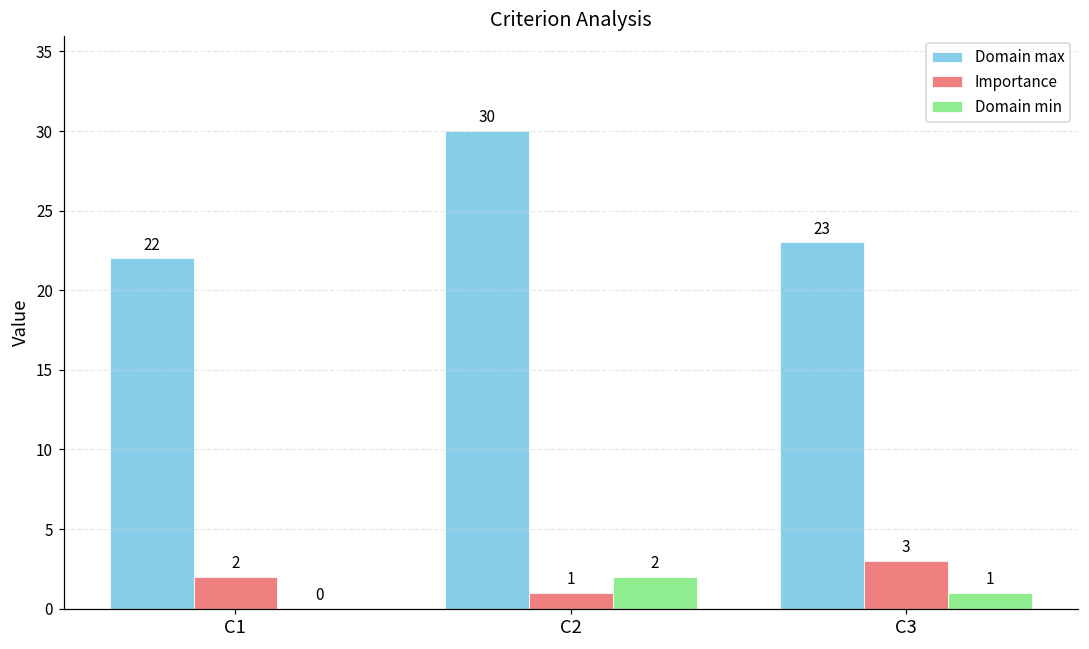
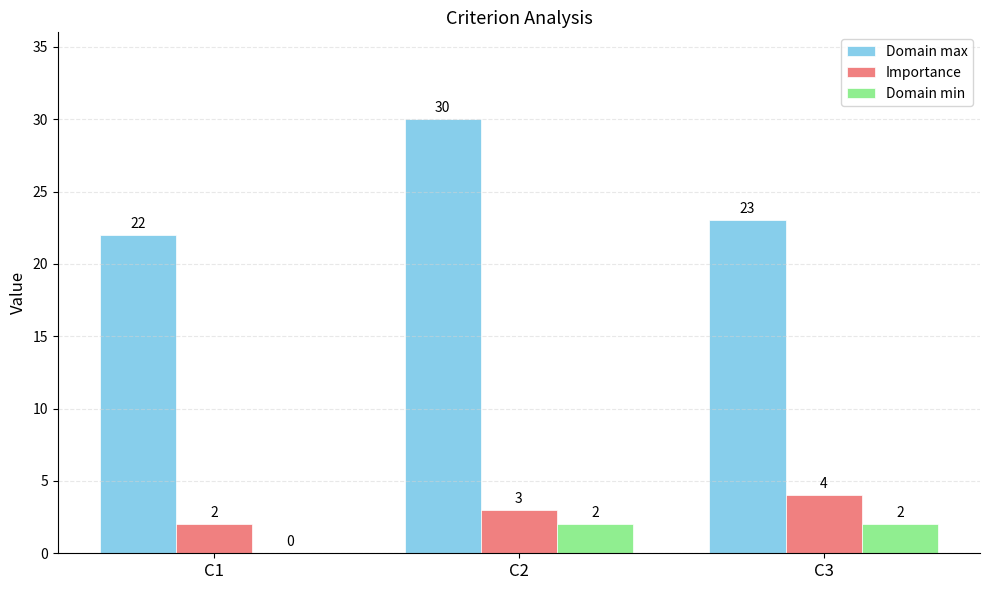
Importance, C2: 1 -> 3
Importance, C3: 3 -> 4
Domain min, C3: 1 -> 2
